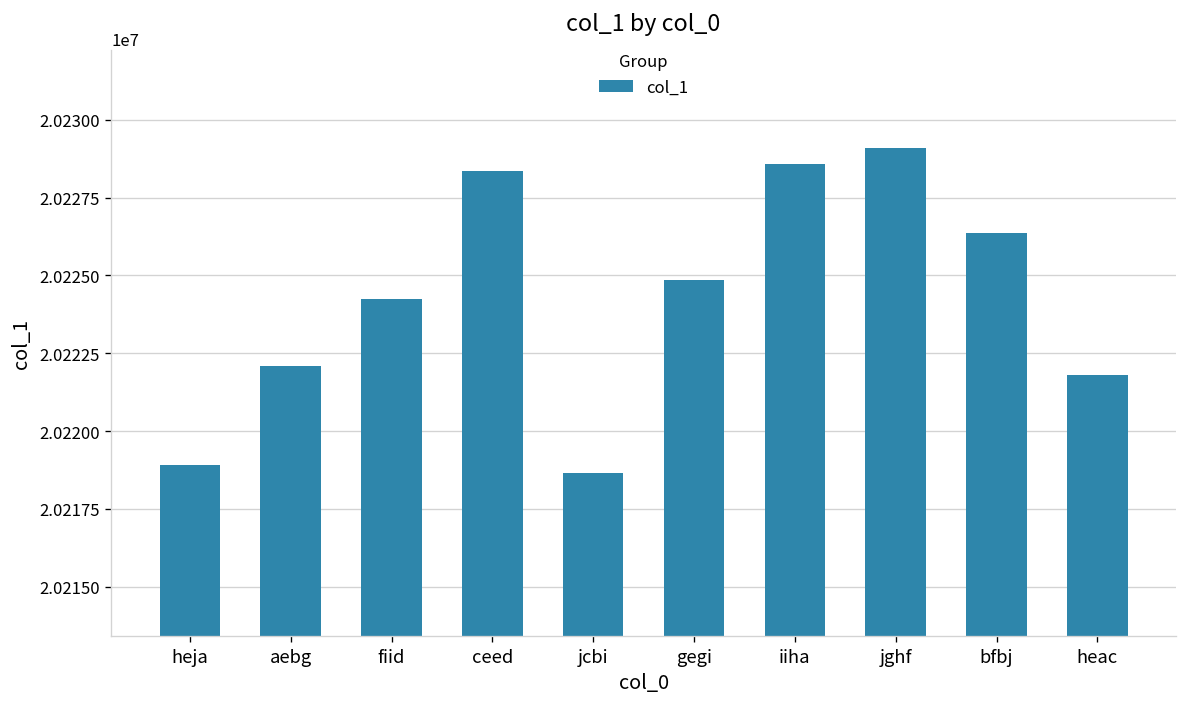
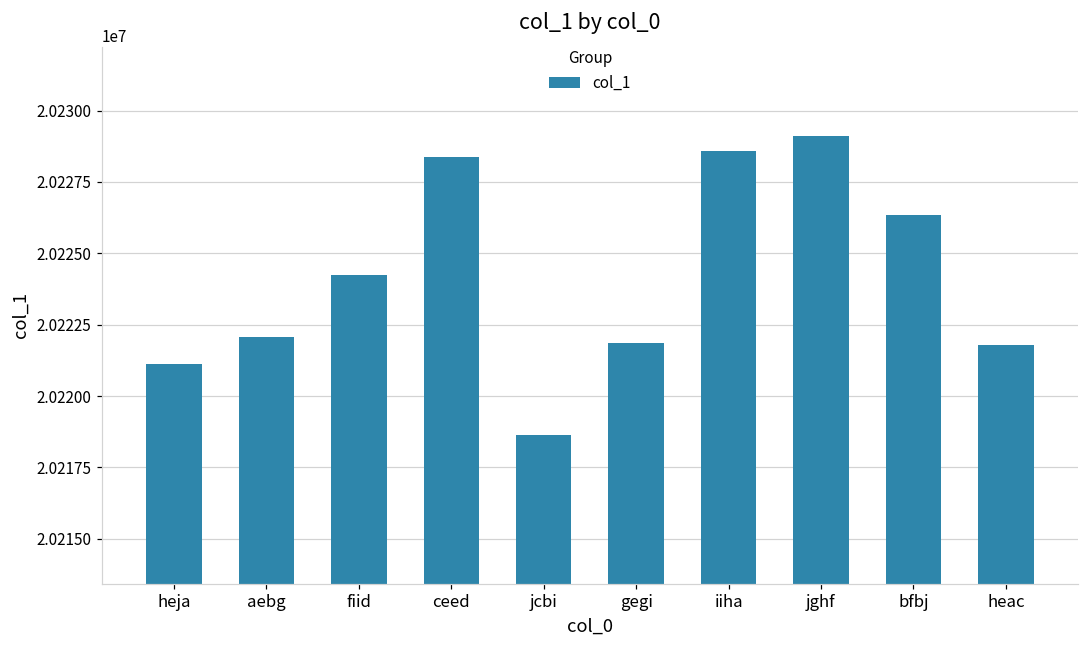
heja: 20218900 -> 20221100
gegi: 20224800 -> 20221800
